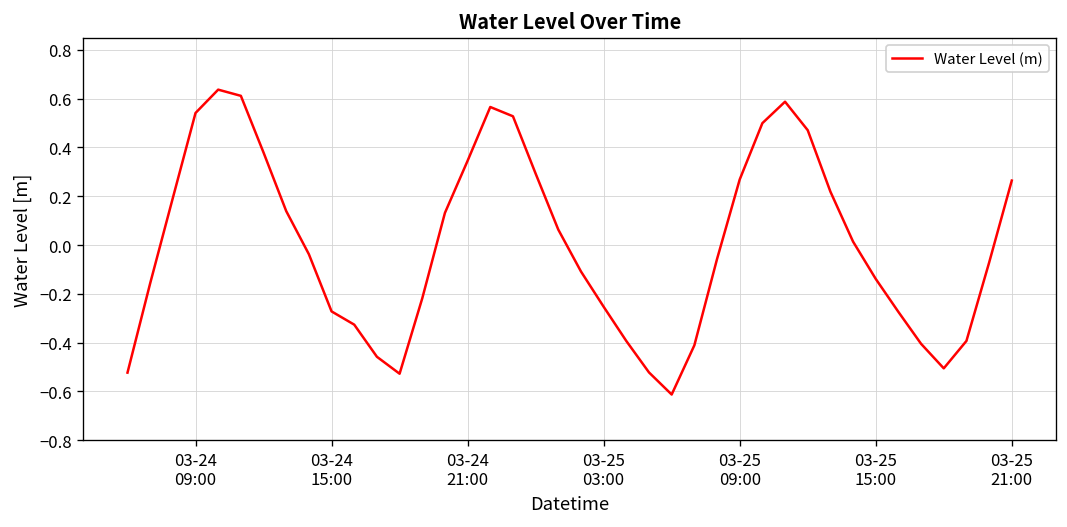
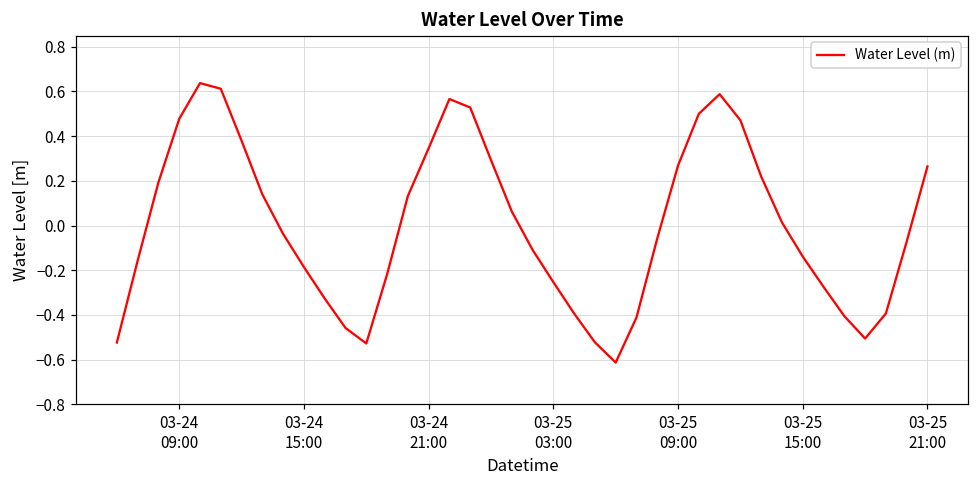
03-24 09:00: 0.54 -> 0.48
03-24 15:00: -0.27 -> -0.19
